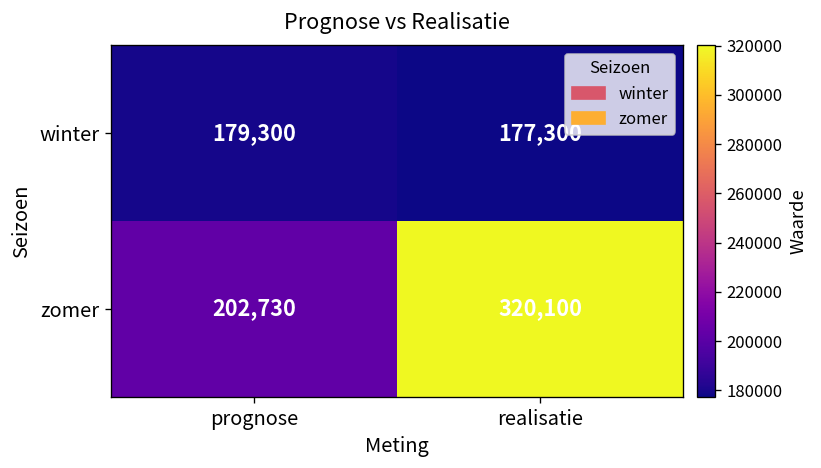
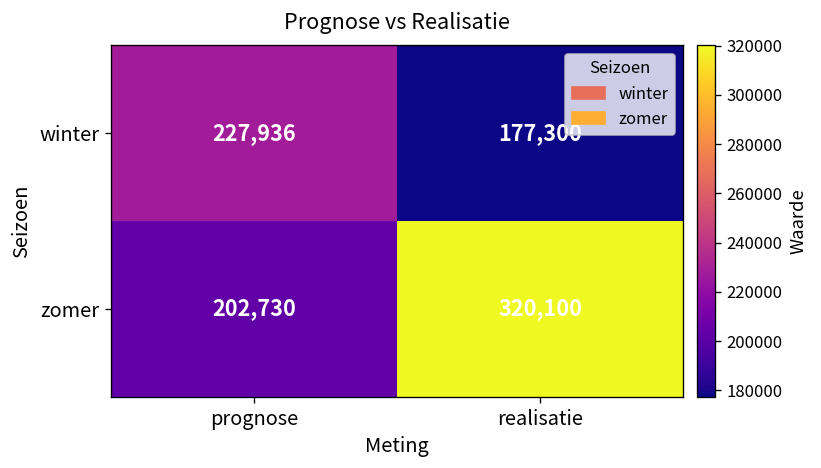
winter, prognose: 179,300 -> 227,936
